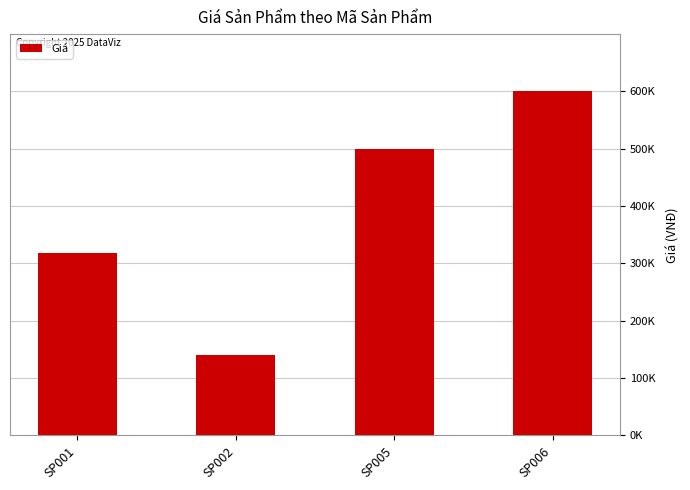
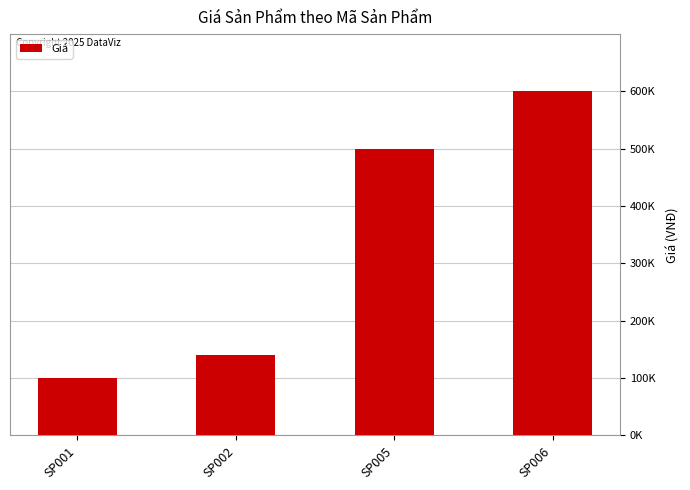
SP001: 320000 -> 100000
